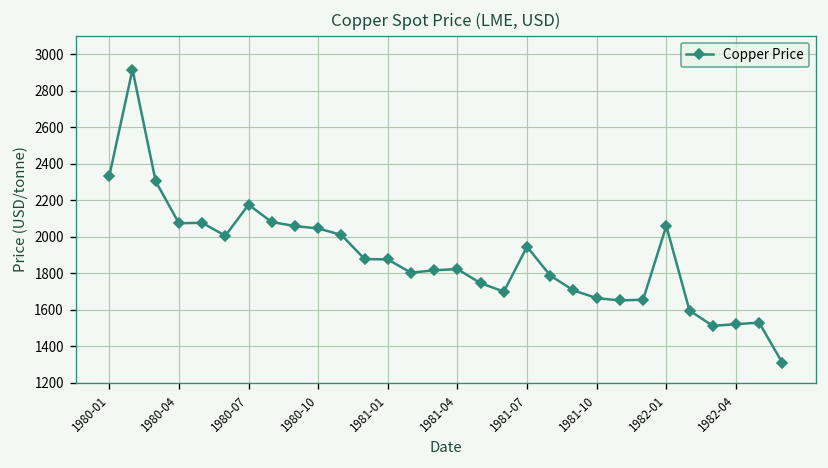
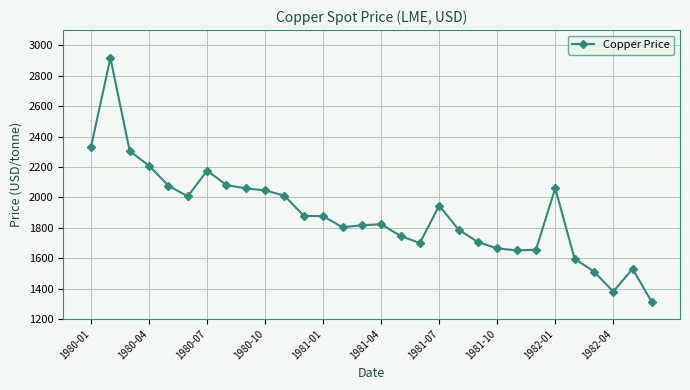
1980-04: 2070 -> 2210
1982-04: 1520 -> 1380
